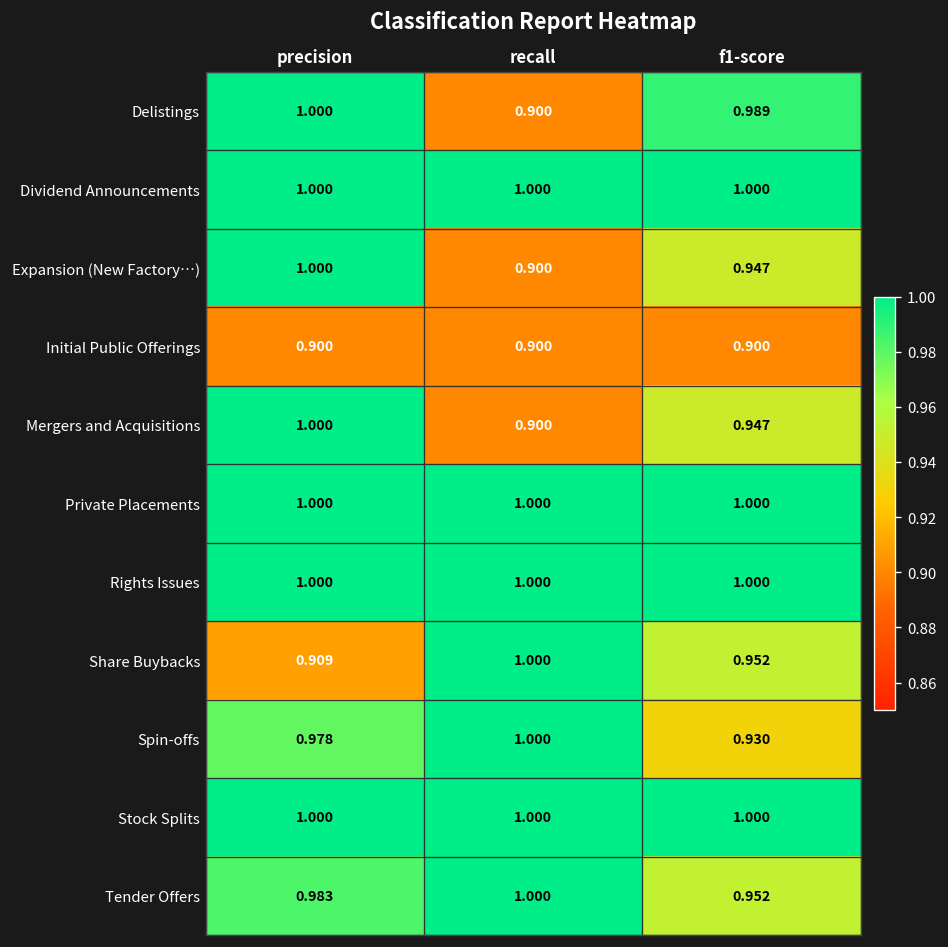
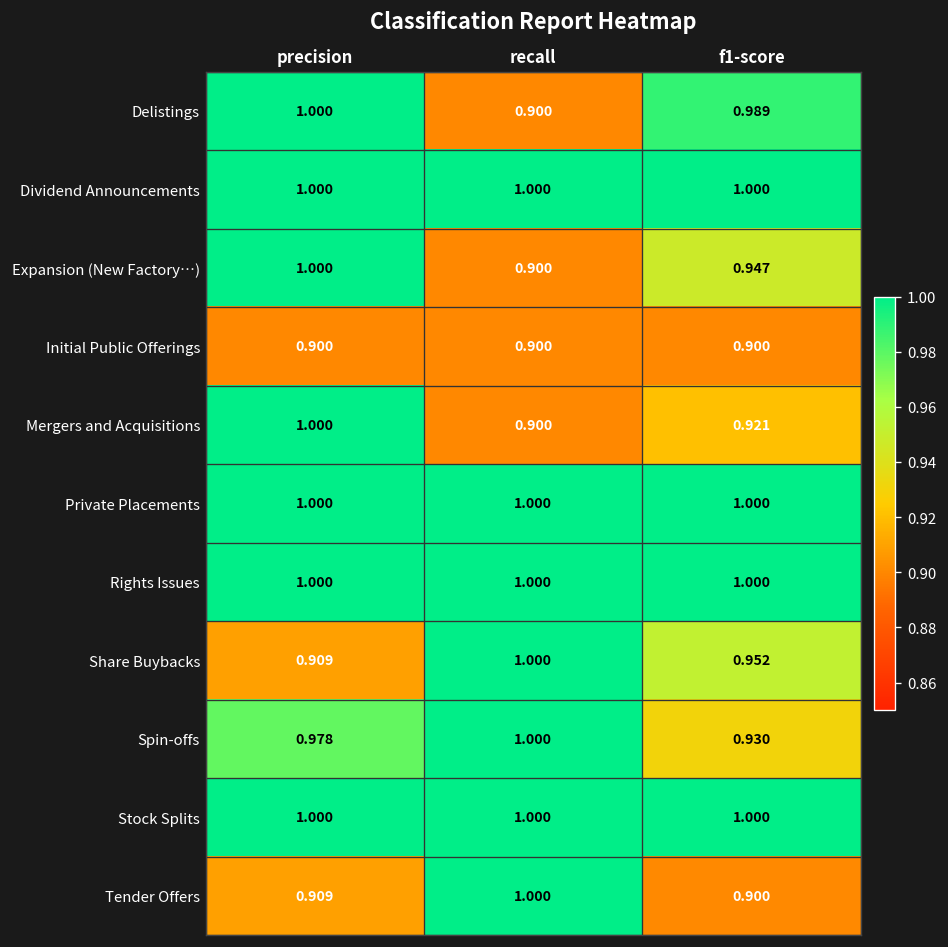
Mergers and Acquisitions, f1-score: 0.947 -> 0.921
Tender Offers, precision: 0.983 -> 0.909
Tender Offers, f1-score: 0.952 -> 0.900
